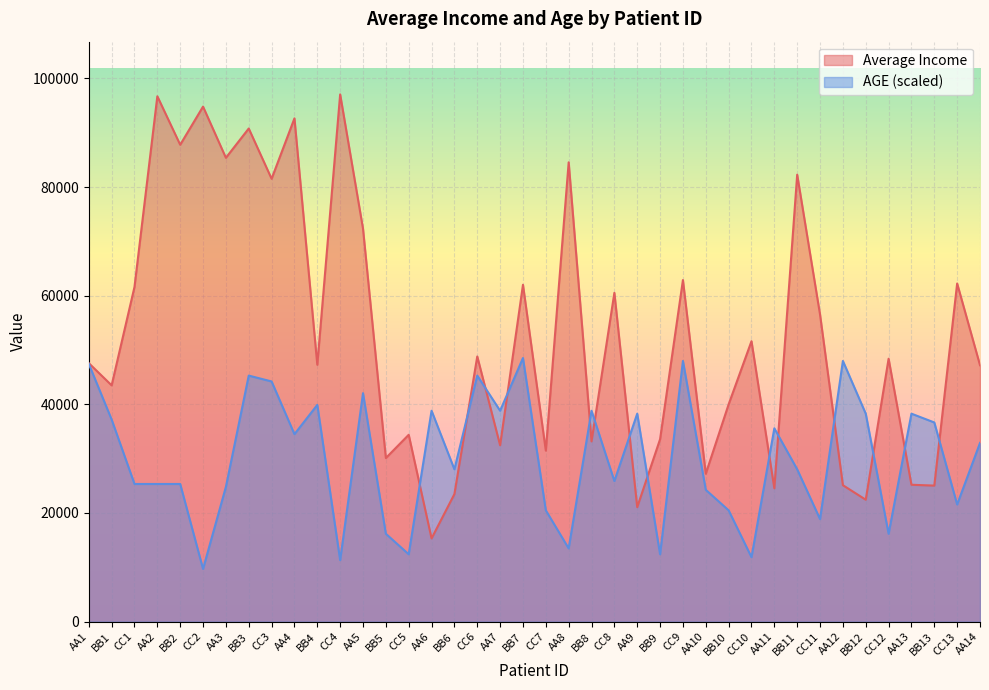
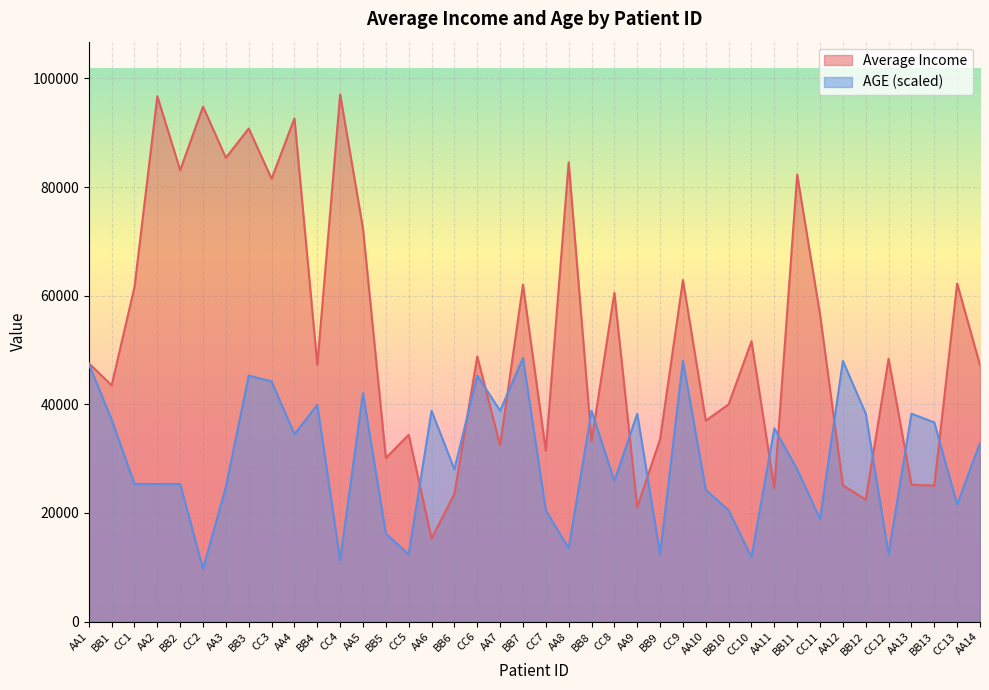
Average Income, BB2: 88000 -> 83000
Average Income, AA10: 27000 -> 37000
AGE (scaled), CC12: 16000 -> 12000
